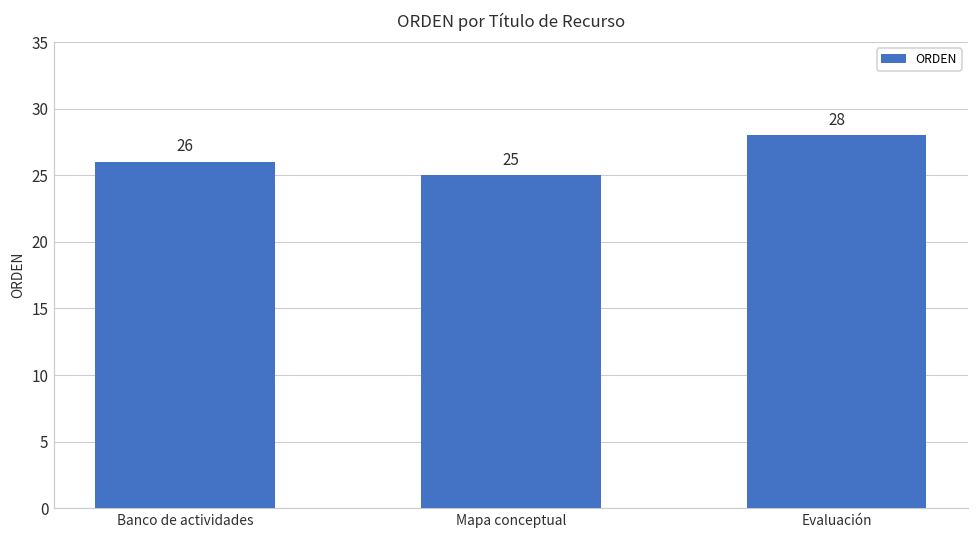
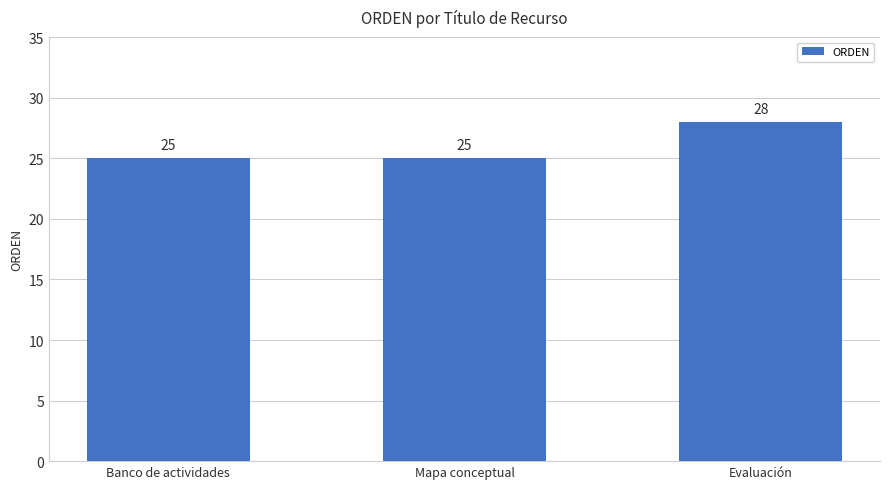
Banco de actividades: 26 -> 25
